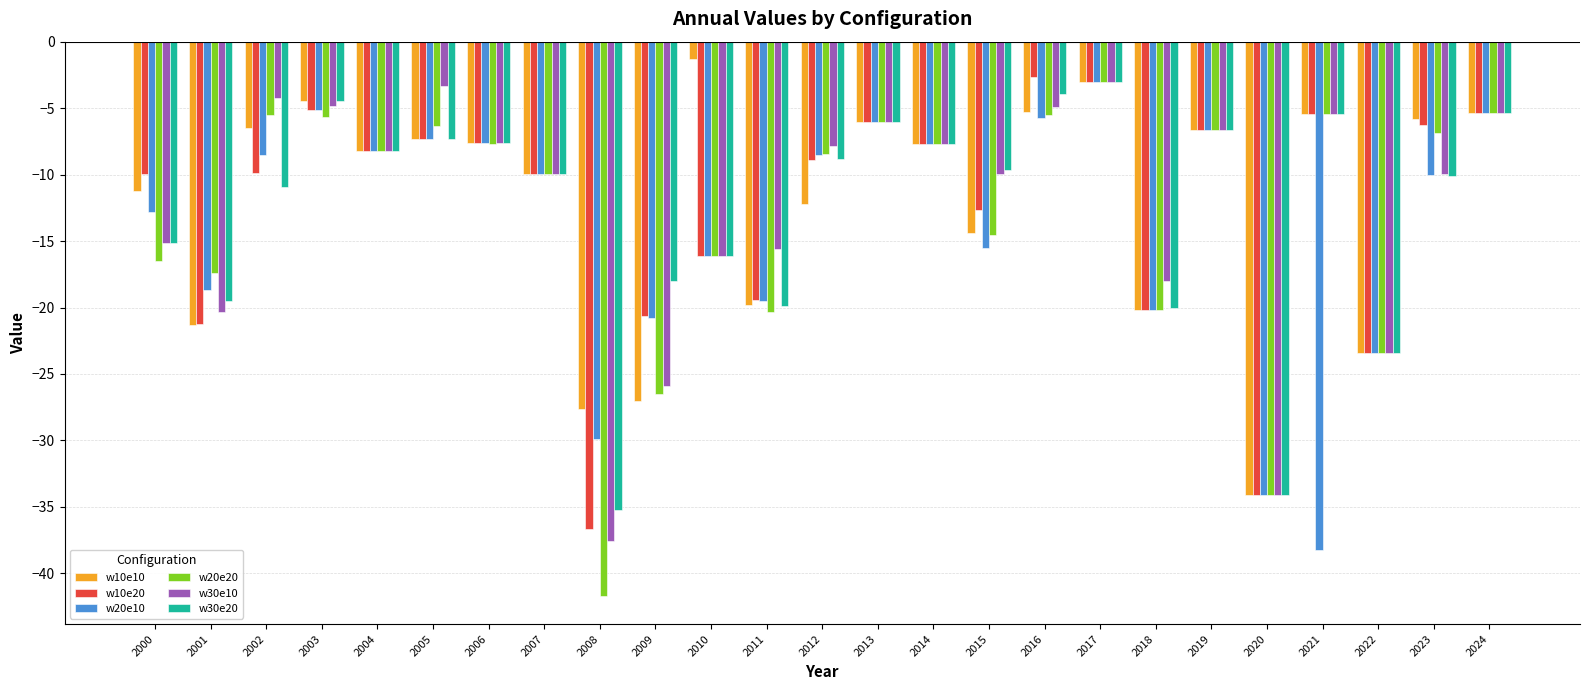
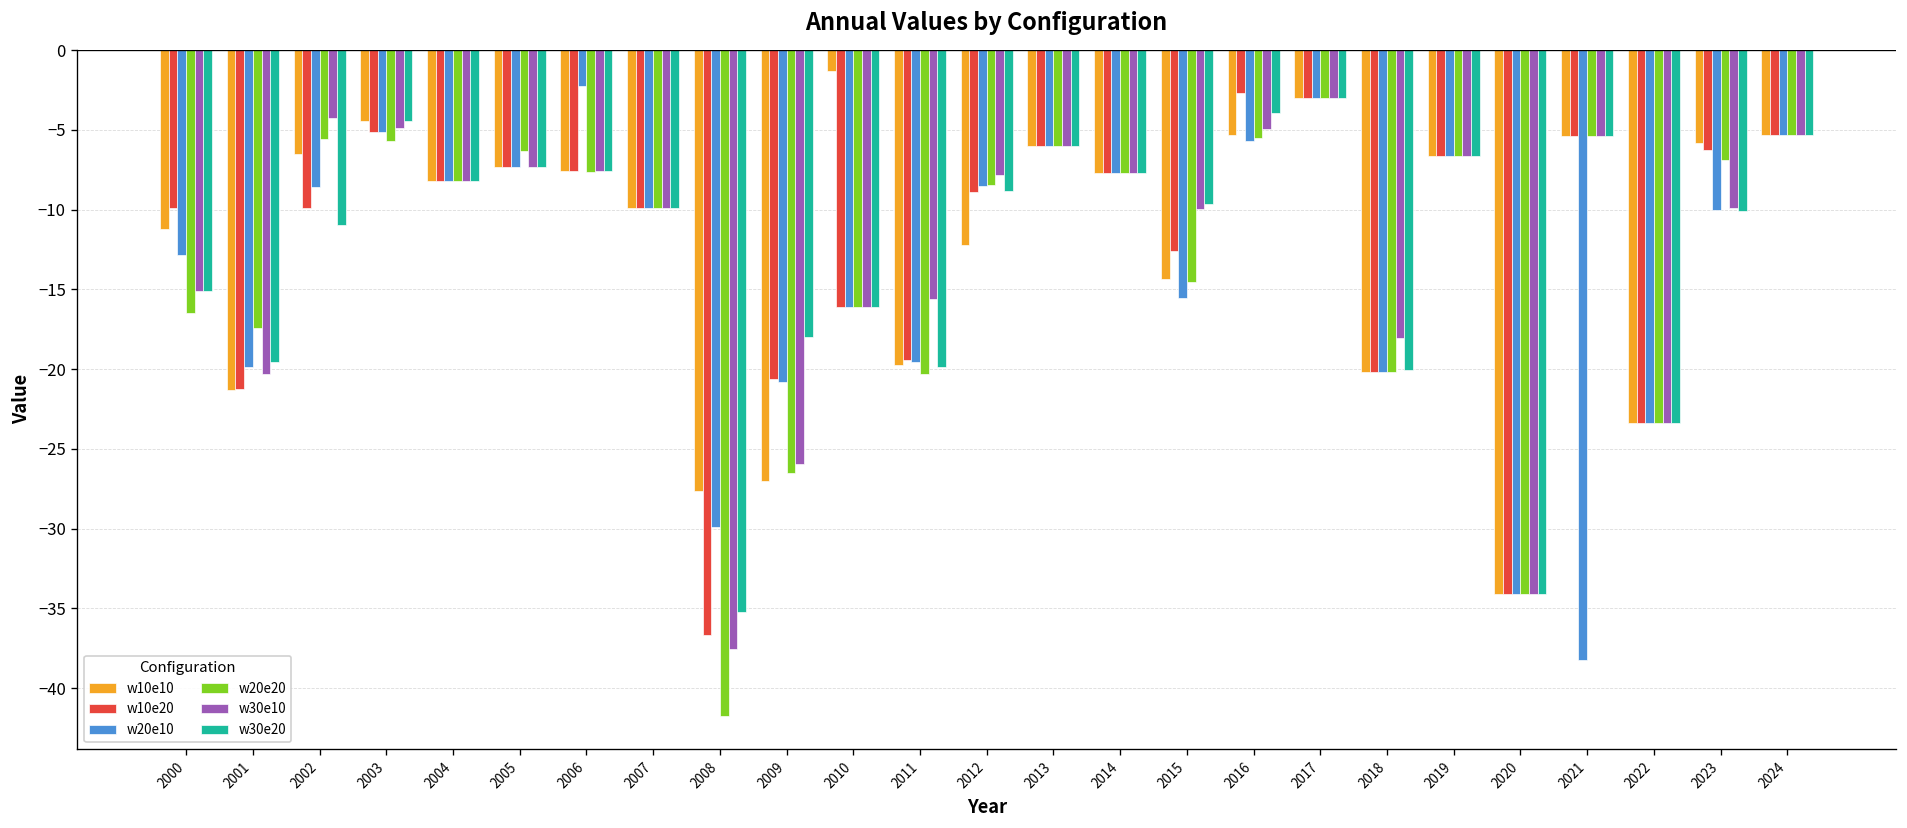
w20e10, 2001: -18.7 -> -19.9
w30e10, 2005: -3.3 -> -7.3
w20e10, 2006: -7.6 -> -2.2
